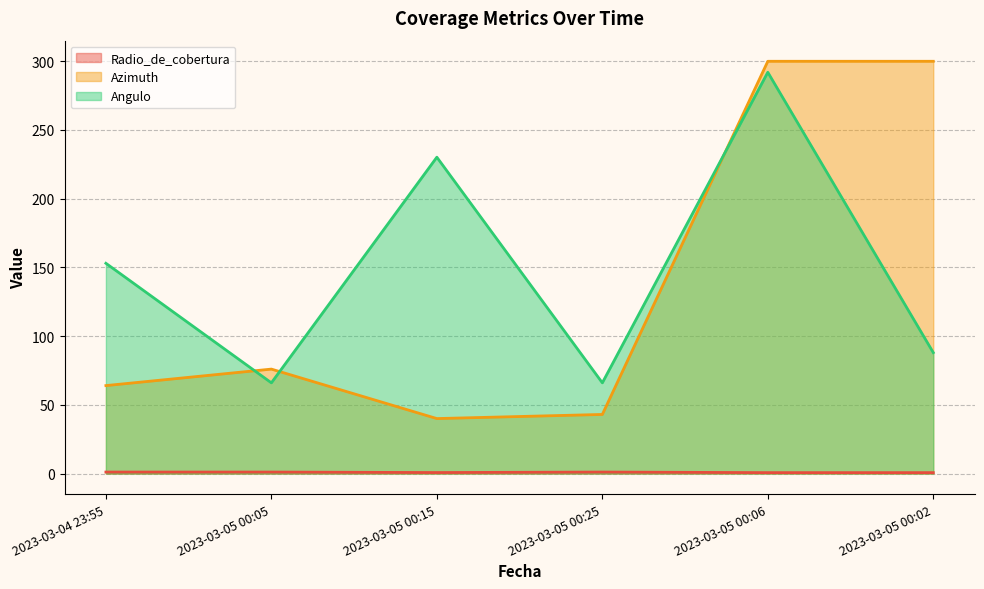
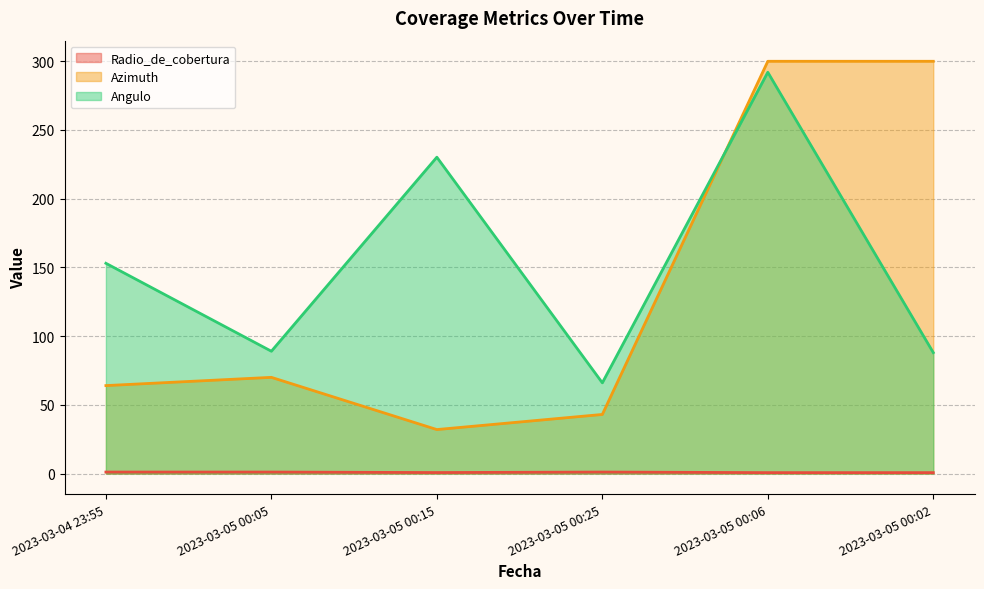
Azimuth, 2023-03-05 00:05: 76 -> 70
Angulo, 2023-03-05 00:05: 66 -> 89
Azimuth, 2023-03-05 00:15: 40 -> 32
